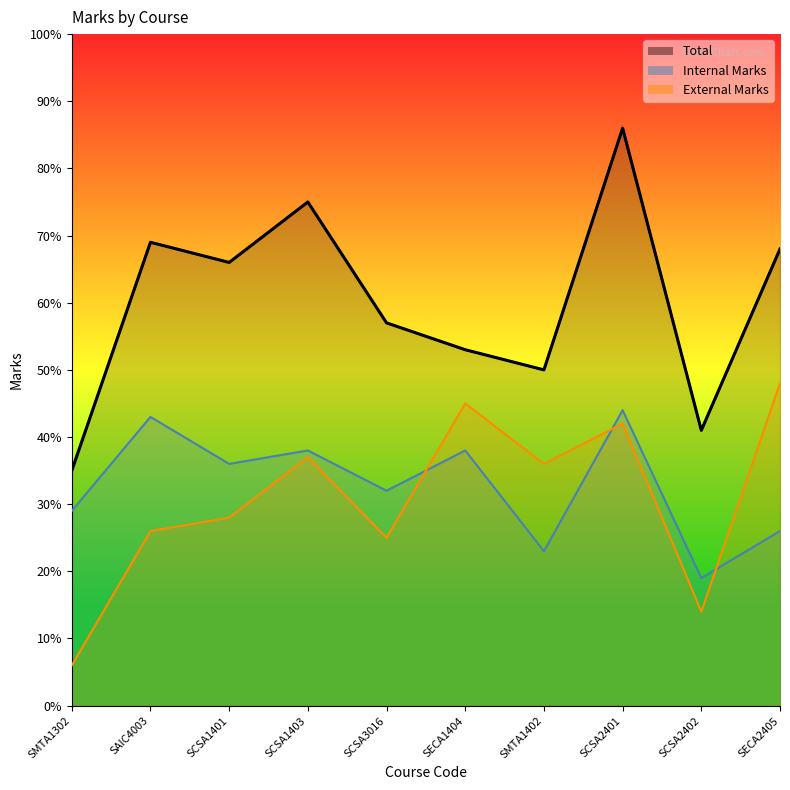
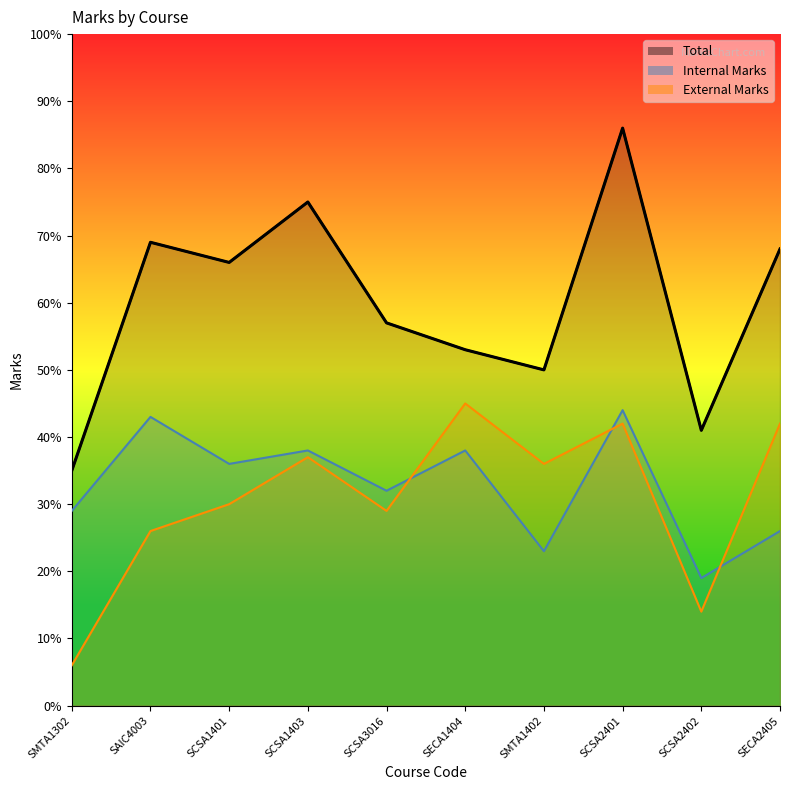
External Marks, SCSA1401: 28% -> 30%
External Marks, SCSA3016: 25% -> 29%
External Marks, SECA2405: 48% -> 42%
